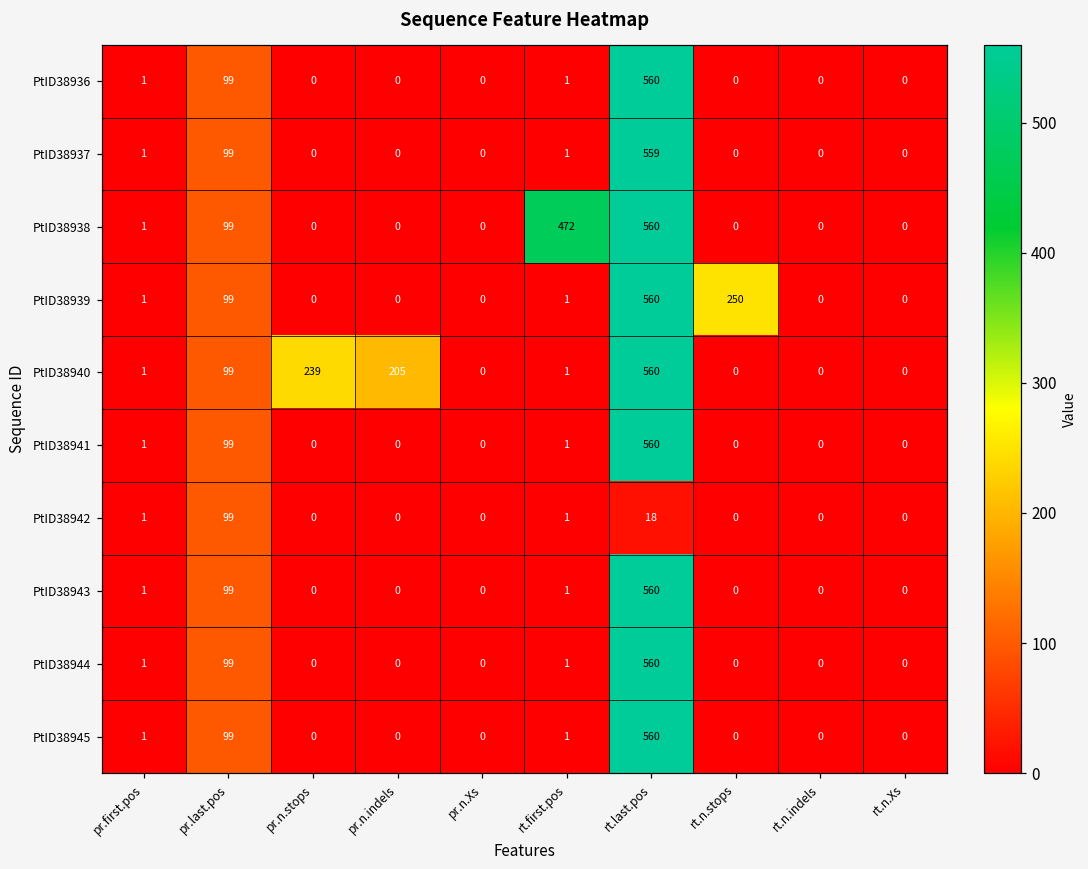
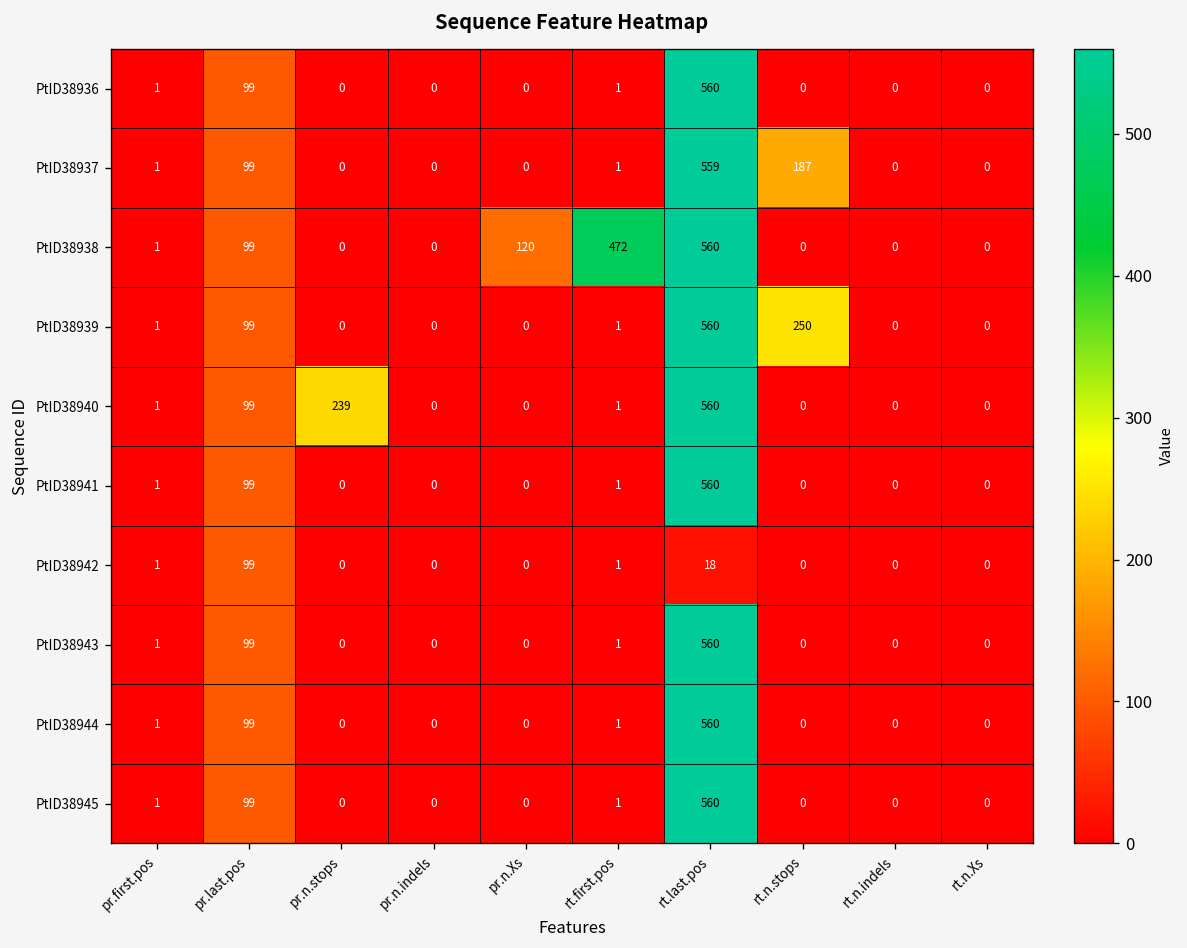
PtID38937, rt.n.stops: 0 -> 187
PtID38938, pr.n.Xs: 0 -> 120
PtID38940, pr.n.indels: 205 -> 0
